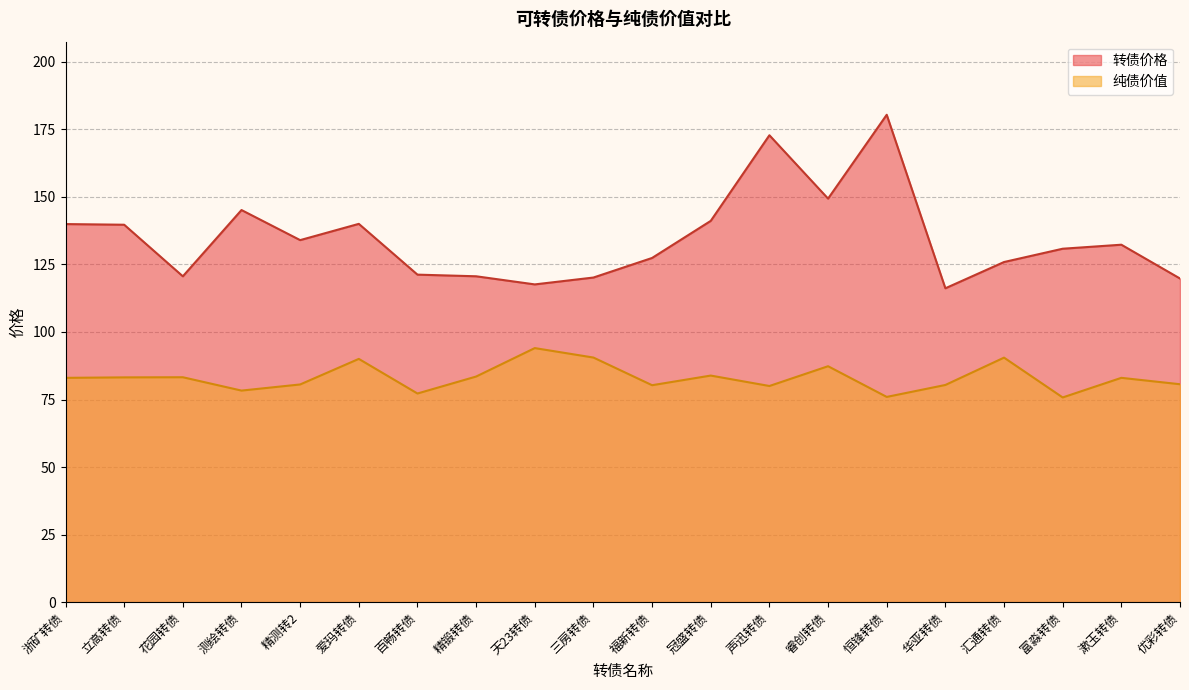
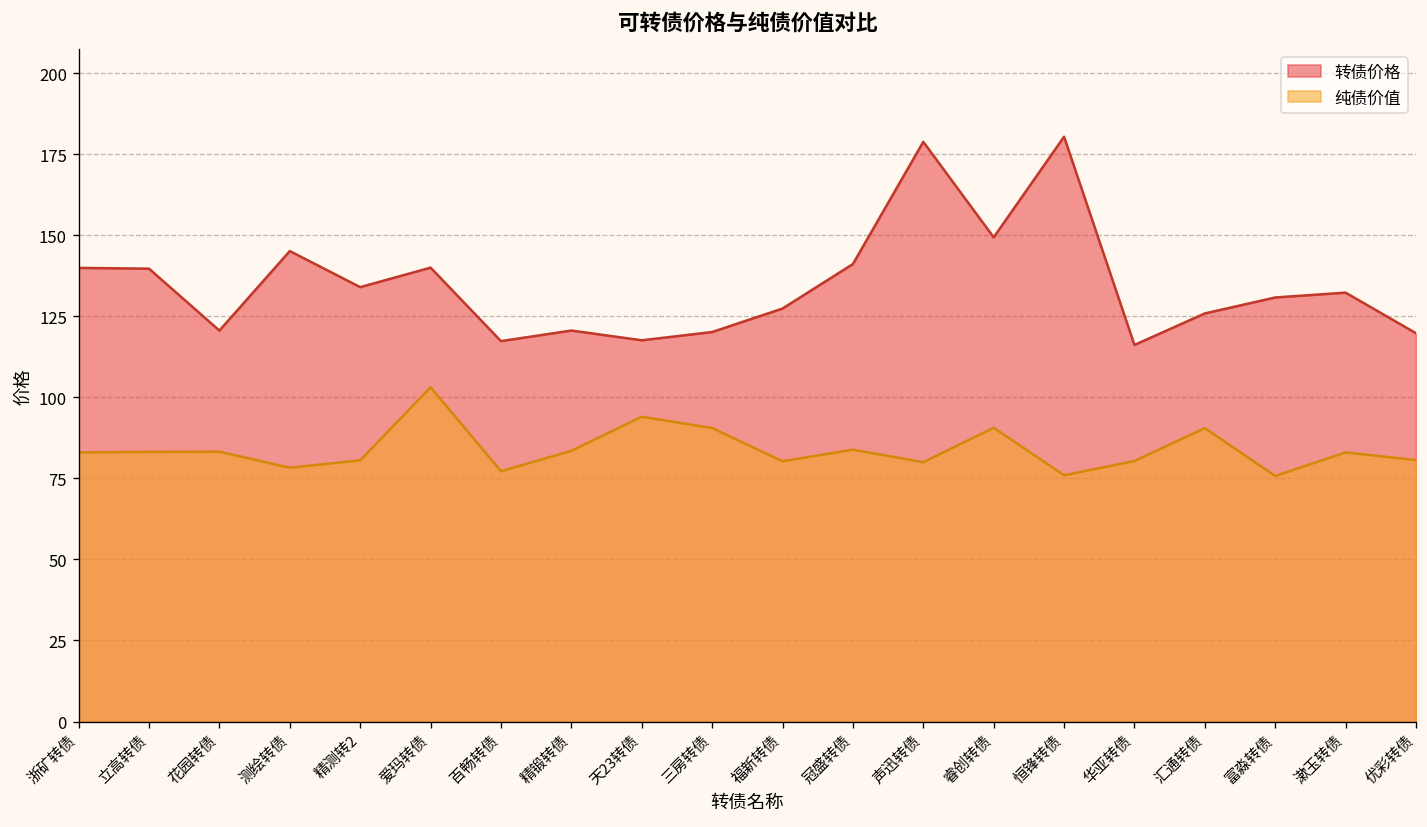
纯债价值, 爱玛转债: 90 -> 103
转债价格, 百畅转债: 121 -> 117
转债价格, 声迅转债: 173 -> 179
纯债价值, 睿创转债: 87 -> 91
